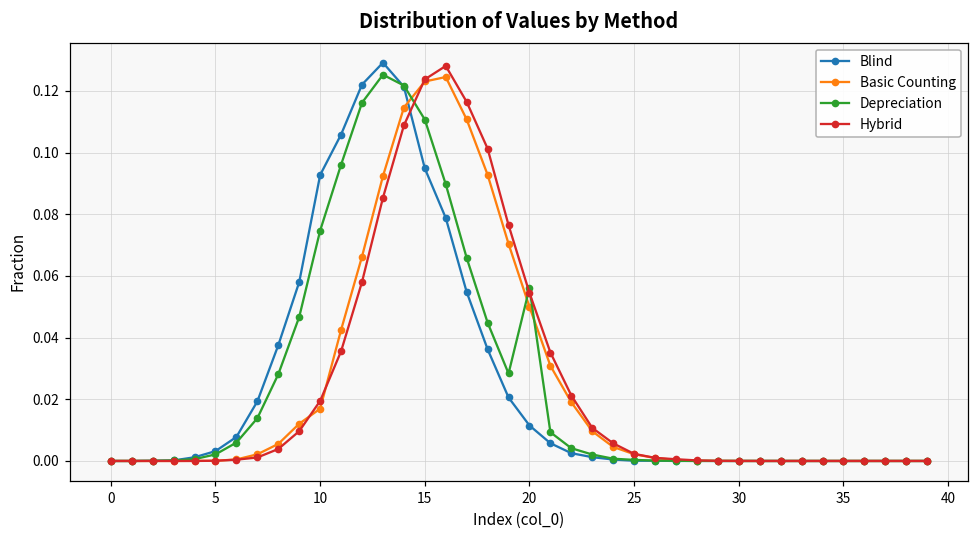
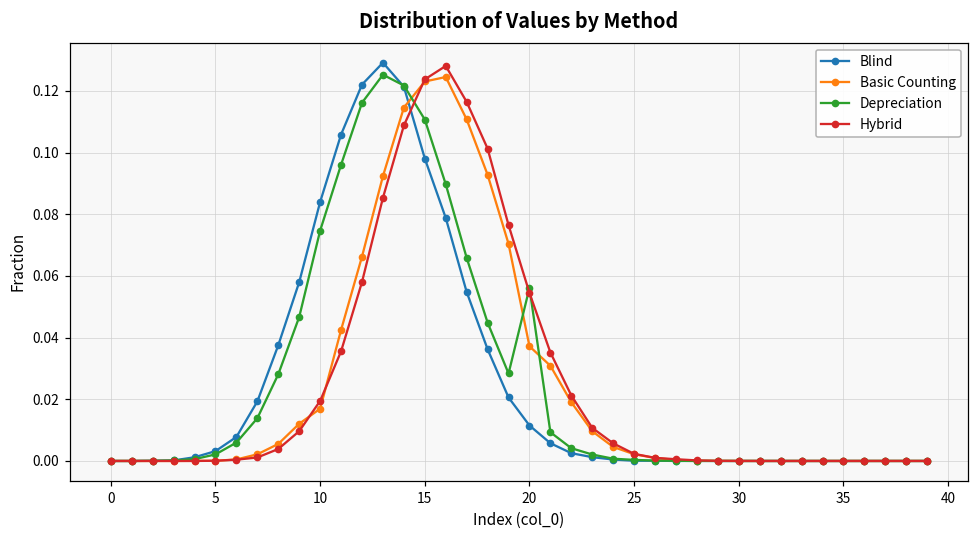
Blind, 10: 0.093 -> 0.084
Blind, 15: 0.095 -> 0.098
Basic Counting, 20: 0.050 -> 0.037
